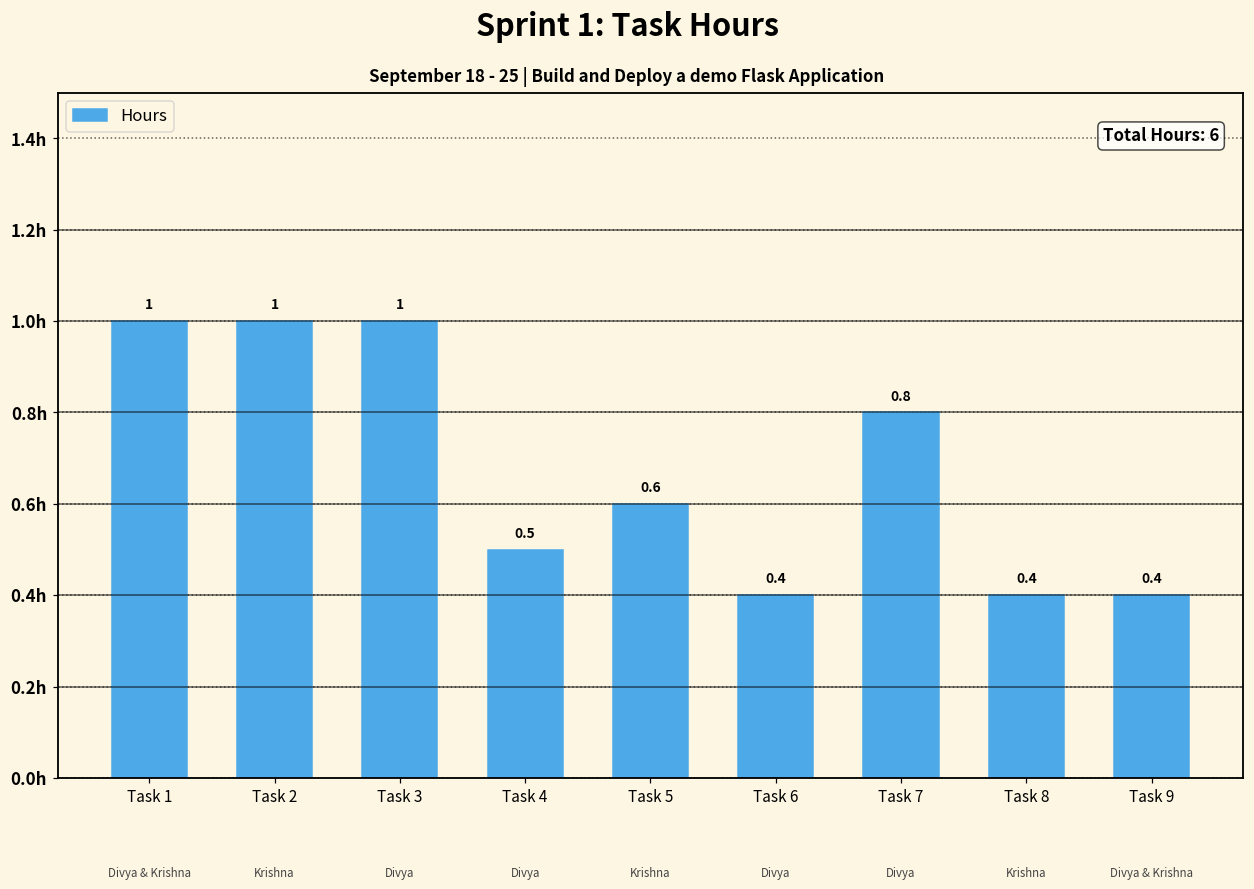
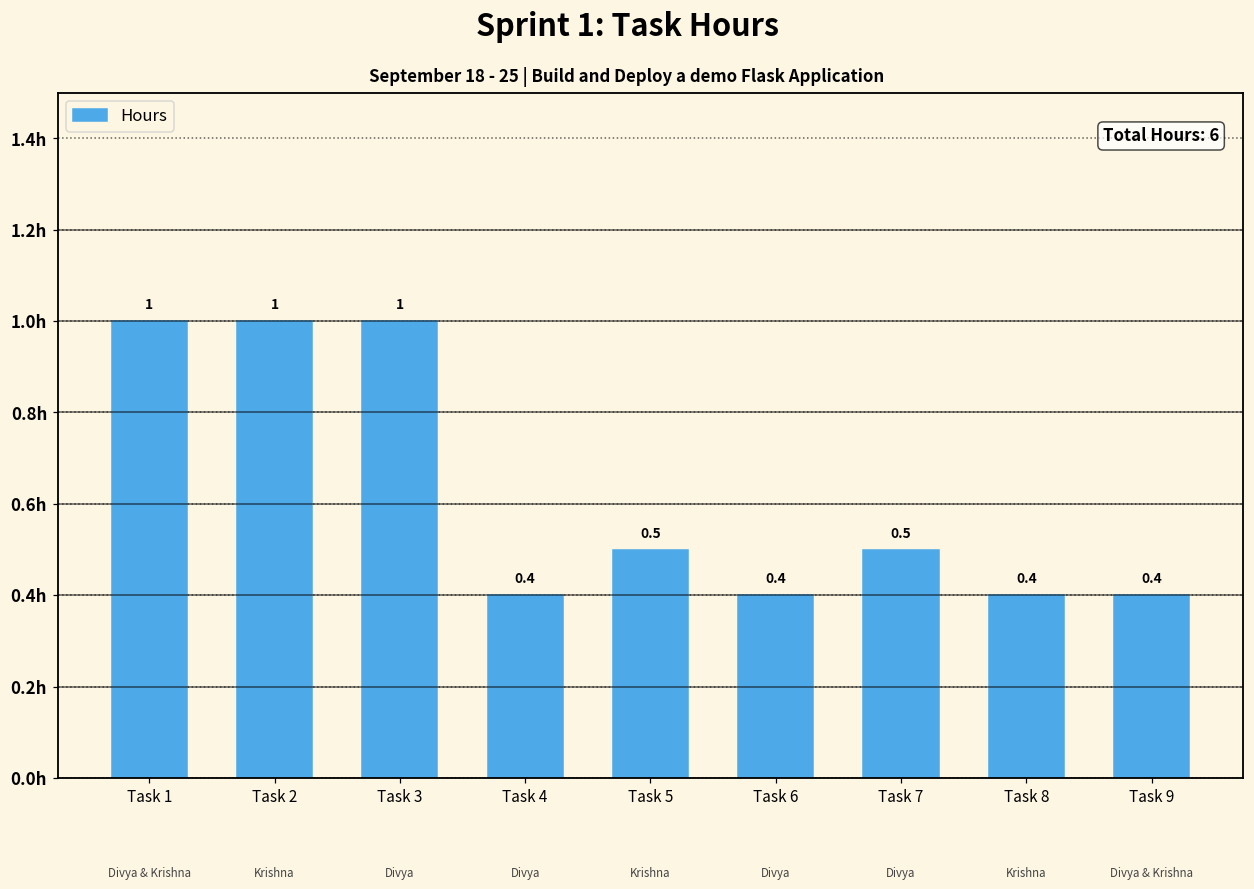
Task 4: 0.5 -> 0.4
Task 5: 0.6 -> 0.5
Task 7: 0.8 -> 0.5
